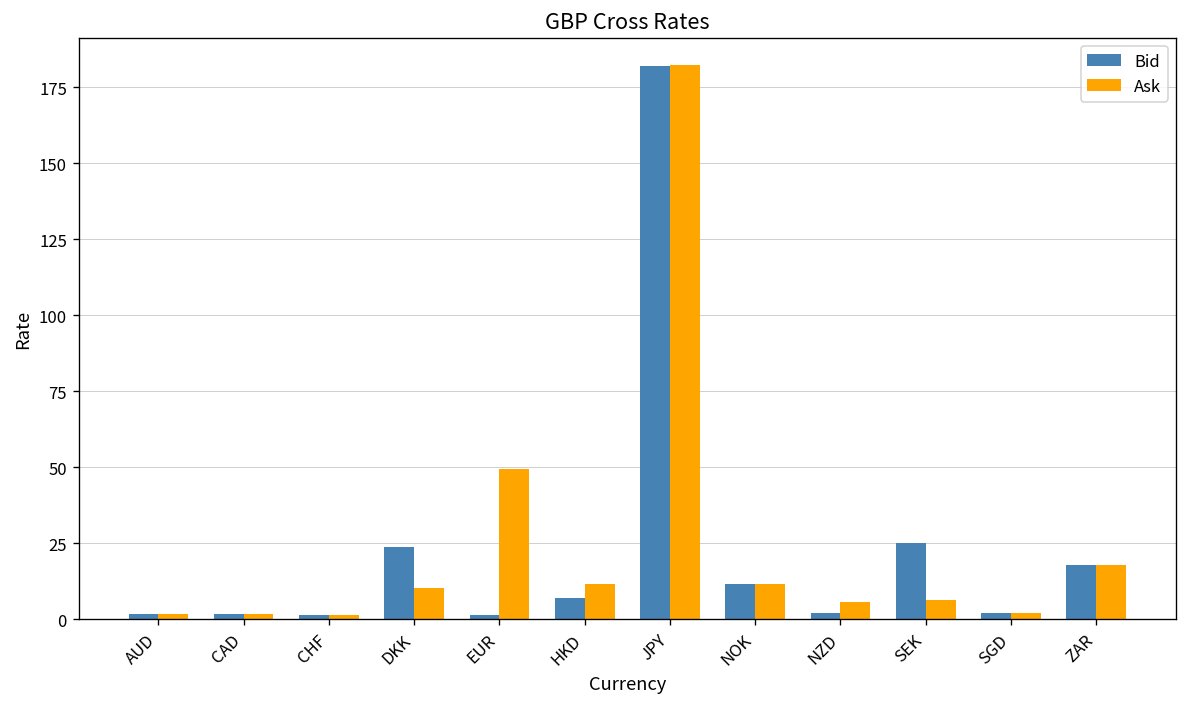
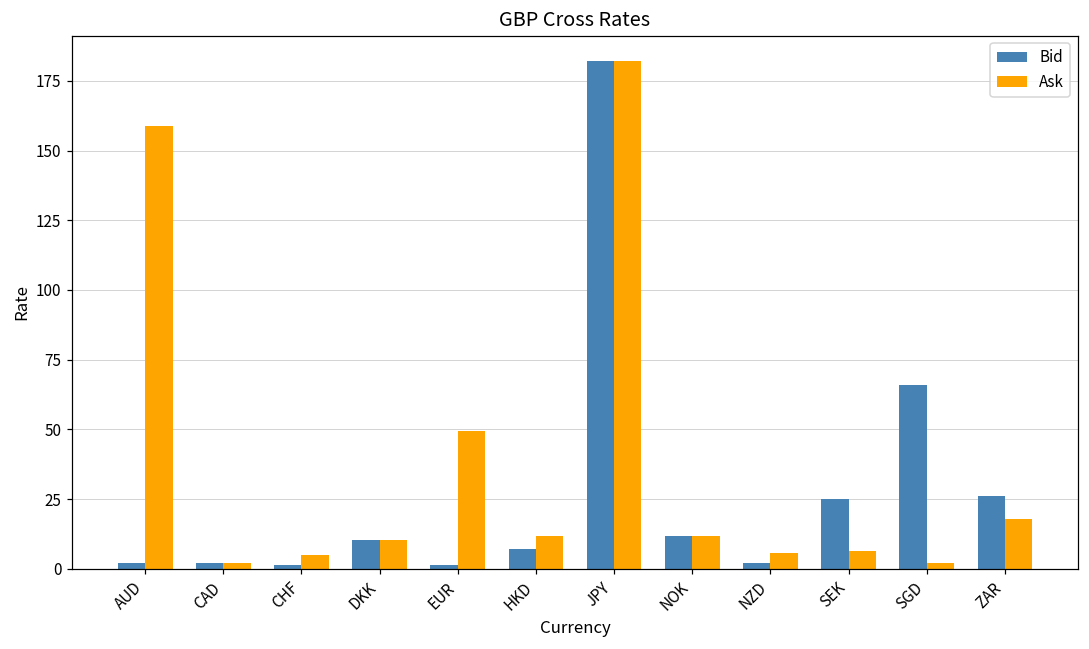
Ask, AUD: 2 -> 159
Ask, CHF: 1 -> 5
Bid, DKK: 24 -> 10
Bid, SGD: 2 -> 66
Bid, ZAR: 18 -> 26
